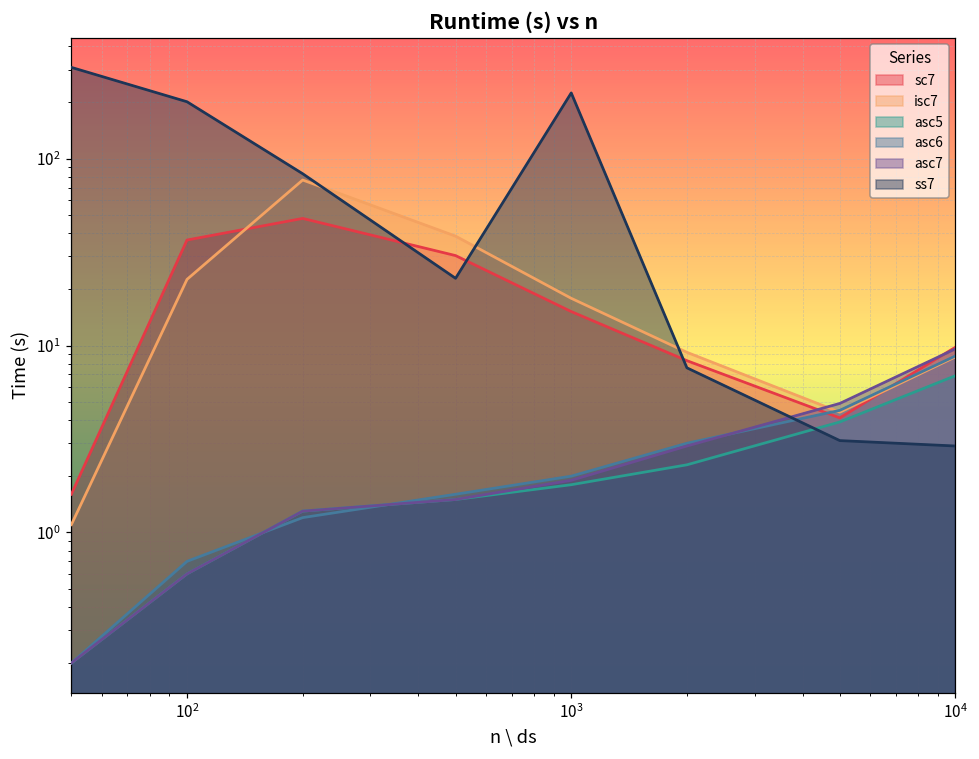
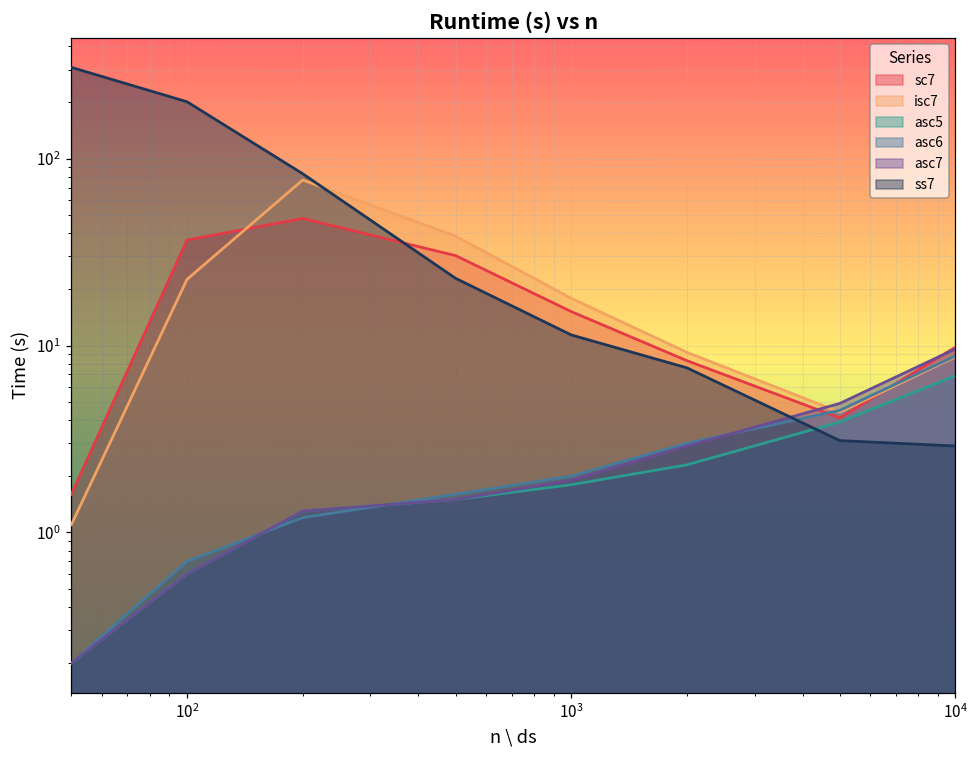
ss7, 10^3: 220 -> 11
